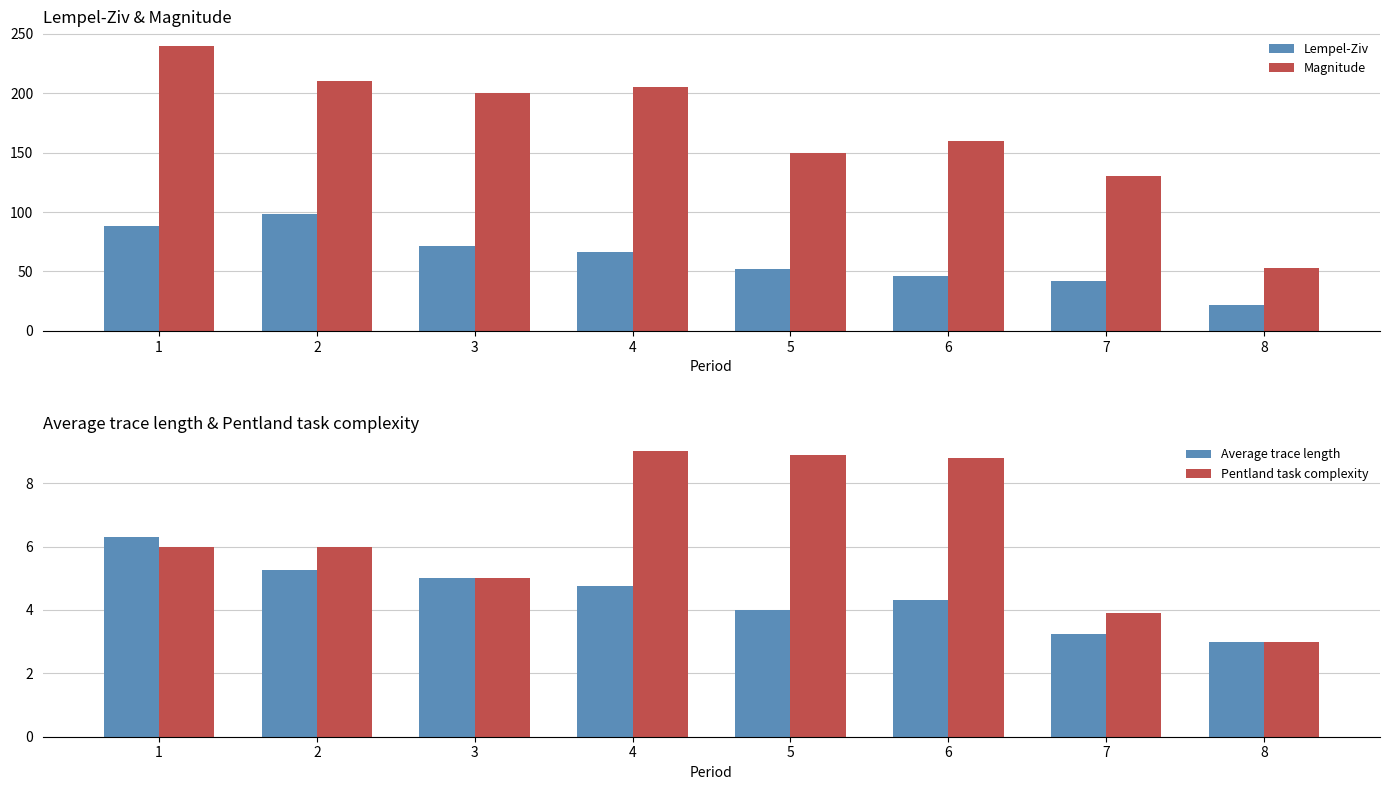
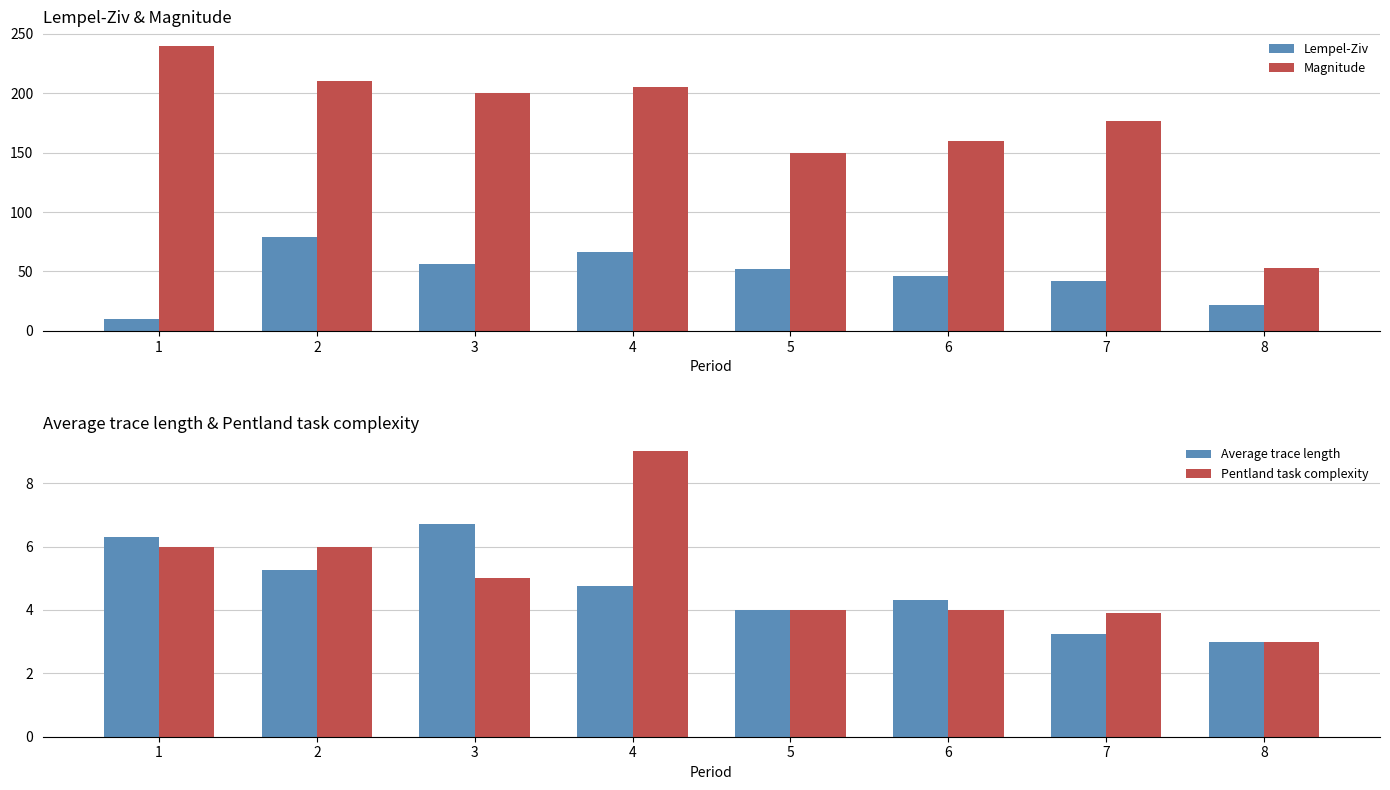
Lempel-Ziv & Magnitude, Lempel-Ziv, 1: 88 -> 10
Lempel-Ziv & Magnitude, Lempel-Ziv, 2: 98 -> 79
Lempel-Ziv & Magnitude, Lempel-Ziv, 3: 71 -> 56
Lempel-Ziv & Magnitude, Magnitude, 7: 130 -> 177
Average trace length & Pentland task complexity, Average trace length, 3: 5.0 -> 6.7
Average trace length & Pentland task complexity, Pentland task complexity, 5: 8.9 -> 4.0
Average trace length & Pentland task complexity, Pentland task complexity, 6: 8.8 -> 4.0
